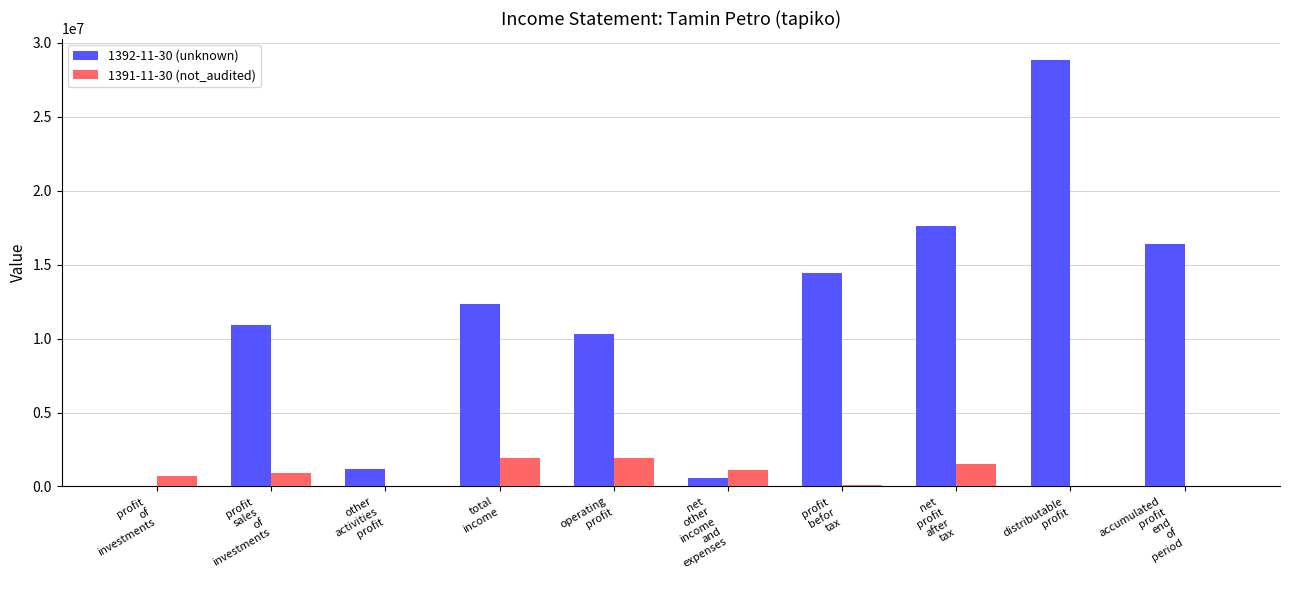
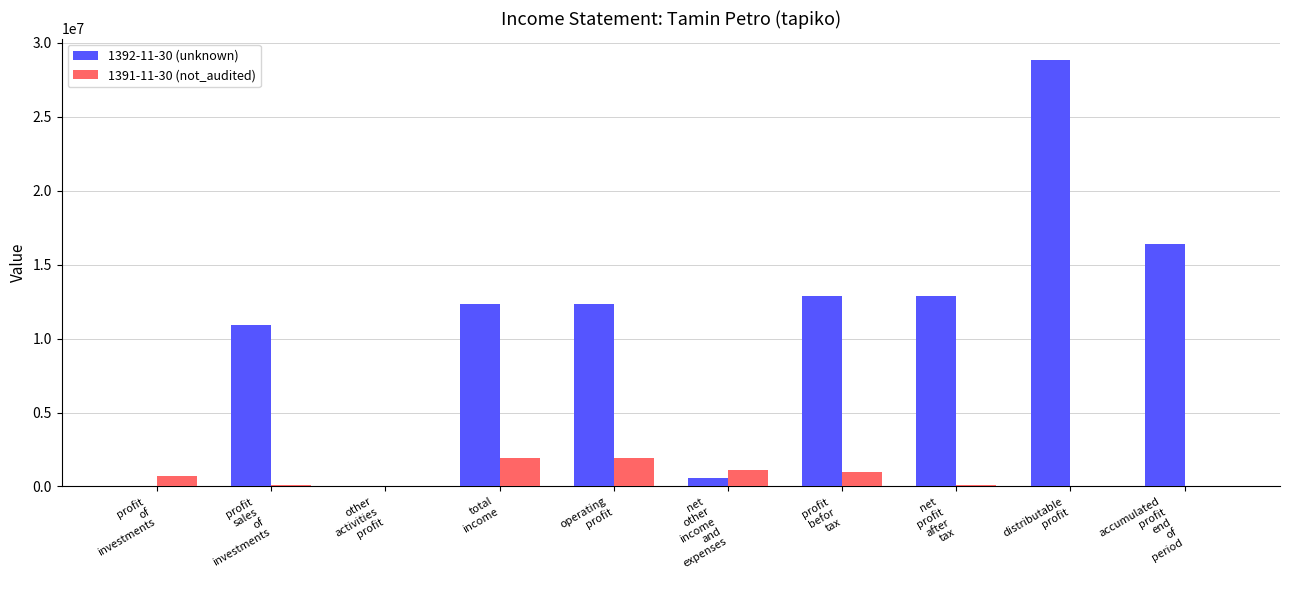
1391-11-30 (not_audited), profit sales of investments: 900000 -> 100000
1392-11-30 (unknown), other activities profit: 1200000 -> 100000
1392-11-30 (unknown), operating profit: 10300000 -> 12300000
1392-11-30 (unknown), profit befor tax: 14400000 -> 12900000
1391-11-30 (not_audited), profit befor tax: 100000 -> 1000000
1392-11-30 (unknown), net profit after tax: 17600000 -> 12900000
1391-11-30 (not_audited), net profit after tax: 1500000 -> 100000
